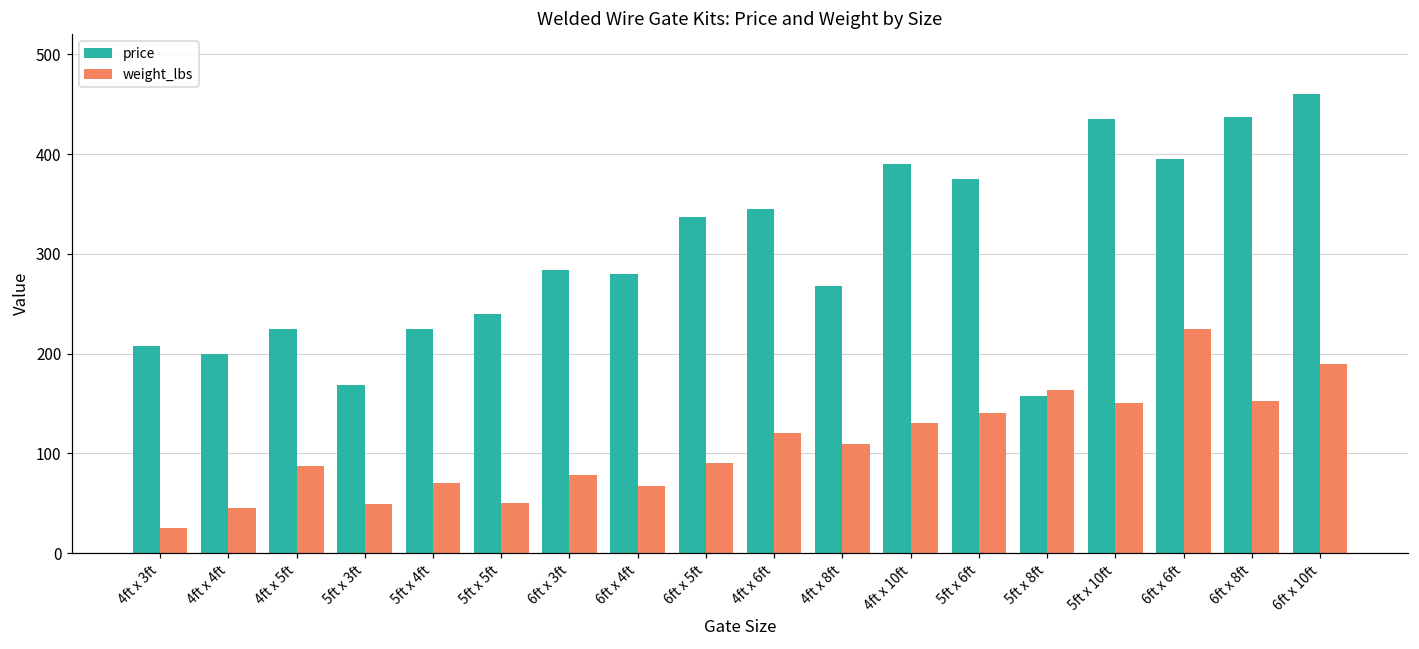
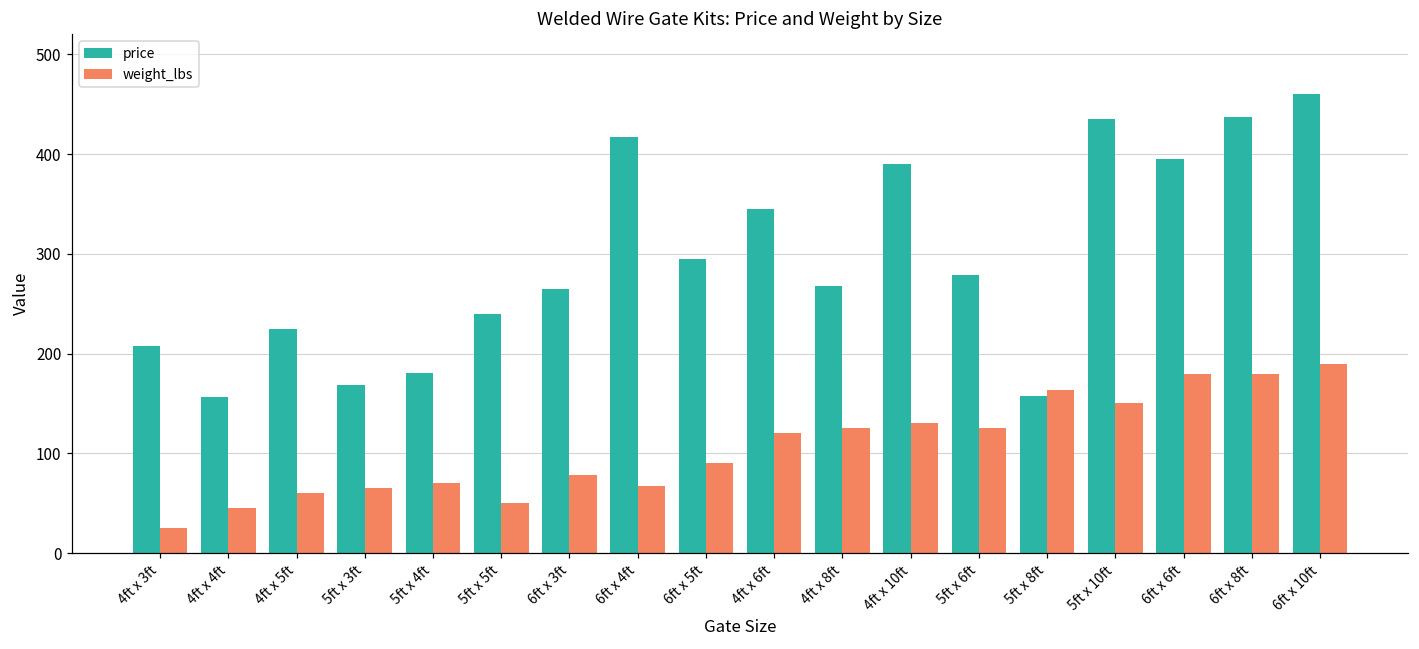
price, 4ft x 4ft: 200 -> 160
weight_lbs, 4ft x 5ft: 90 -> 60
weight_lbs, 5ft x 3ft: 50 -> 70
price, 5ft x 4ft: 230 -> 180
price, 6ft x 3ft: 280 -> 270
price, 6ft x 4ft: 280 -> 420
price, 6ft x 5ft: 340 -> 300
weight_lbs, 4ft x 8ft: 110 -> 130
price, 5ft x 6ft: 380 -> 280
weight_lbs, 5ft x 6ft: 140 -> 130
weight_lbs, 6ft x 6ft: 230 -> 180
weight_lbs, 6ft x 8ft: 150 -> 180
